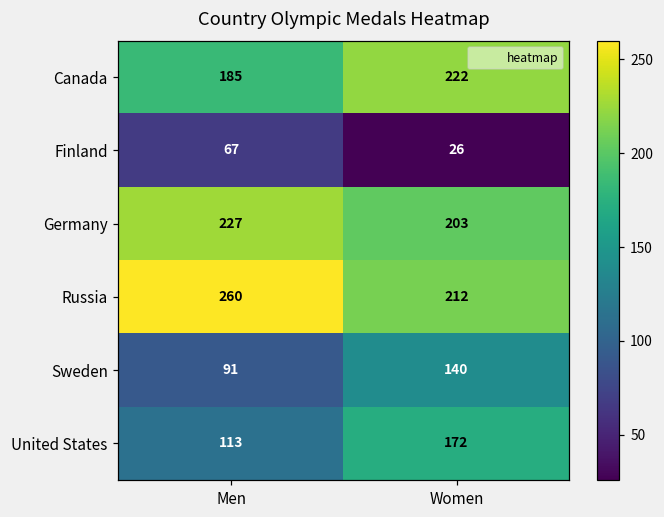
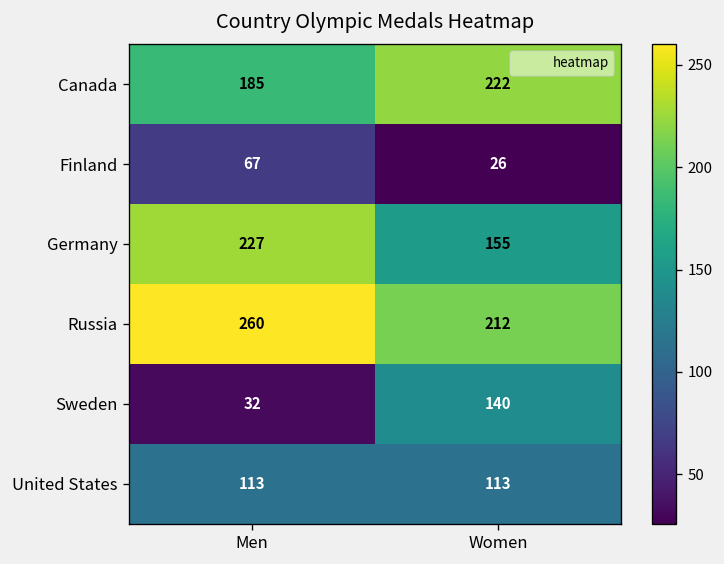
Germany, Women: 203 -> 155
Sweden, Men: 91 -> 32
United States, Women: 172 -> 113
